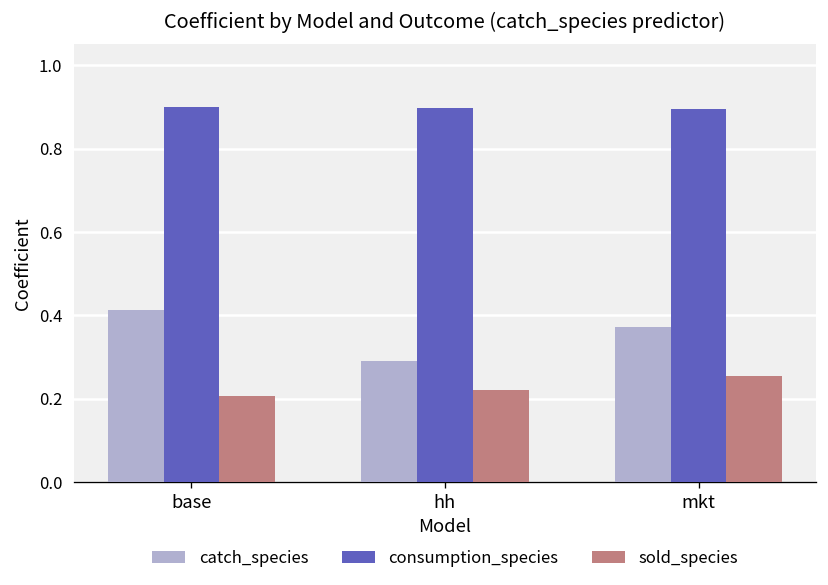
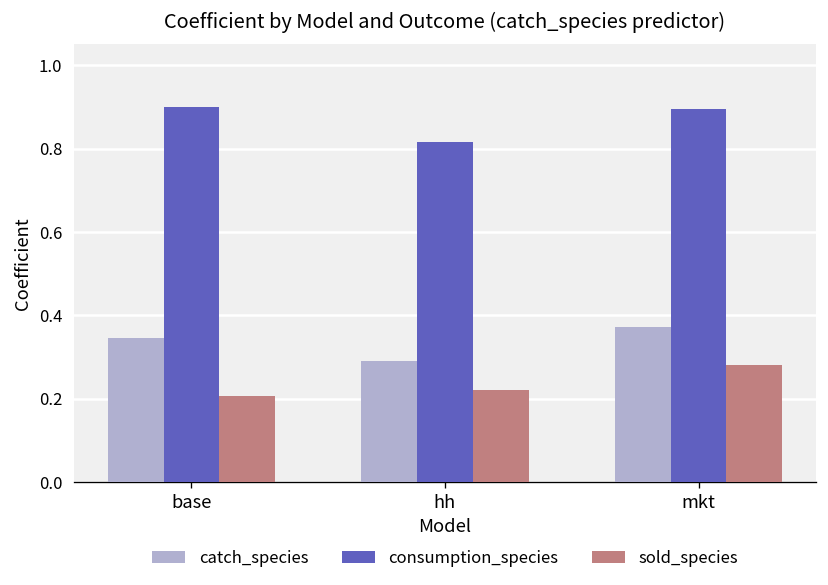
catch_species, base: 0.41 -> 0.35
consumption_species, hh: 0.90 -> 0.82
sold_species, mkt: 0.25 -> 0.28
